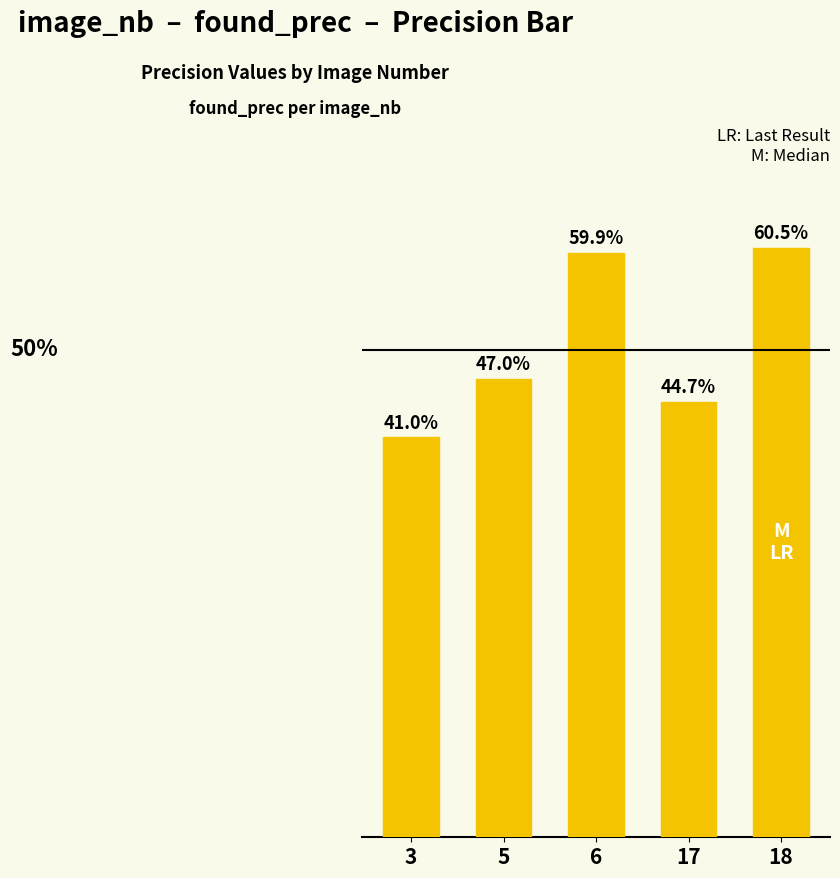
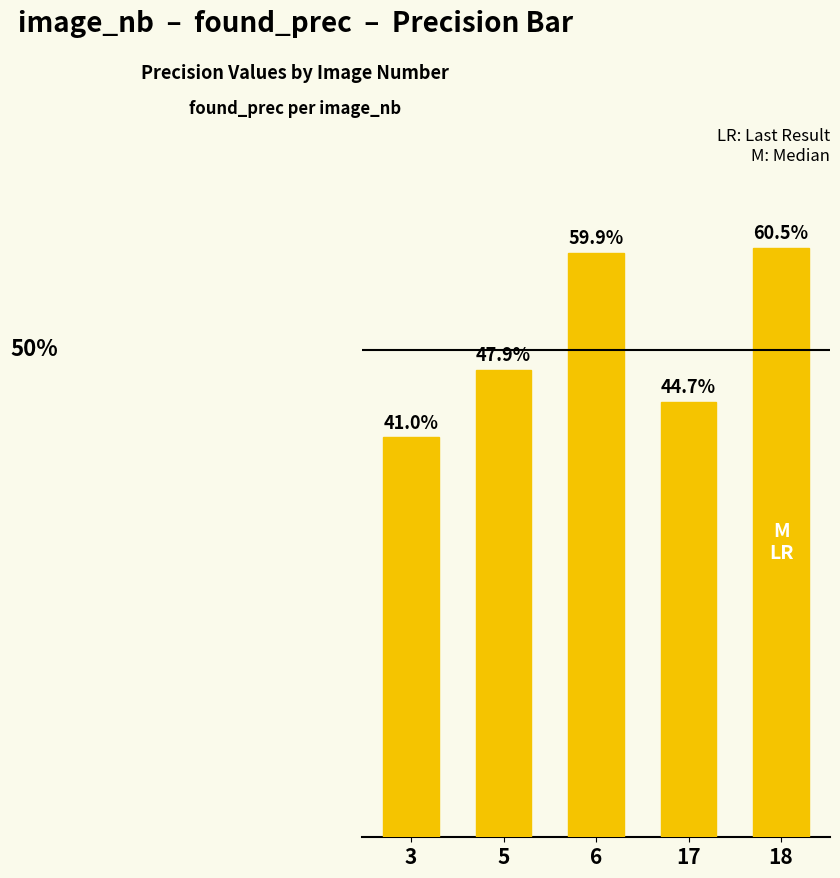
5: 47.0% -> 47.9%
